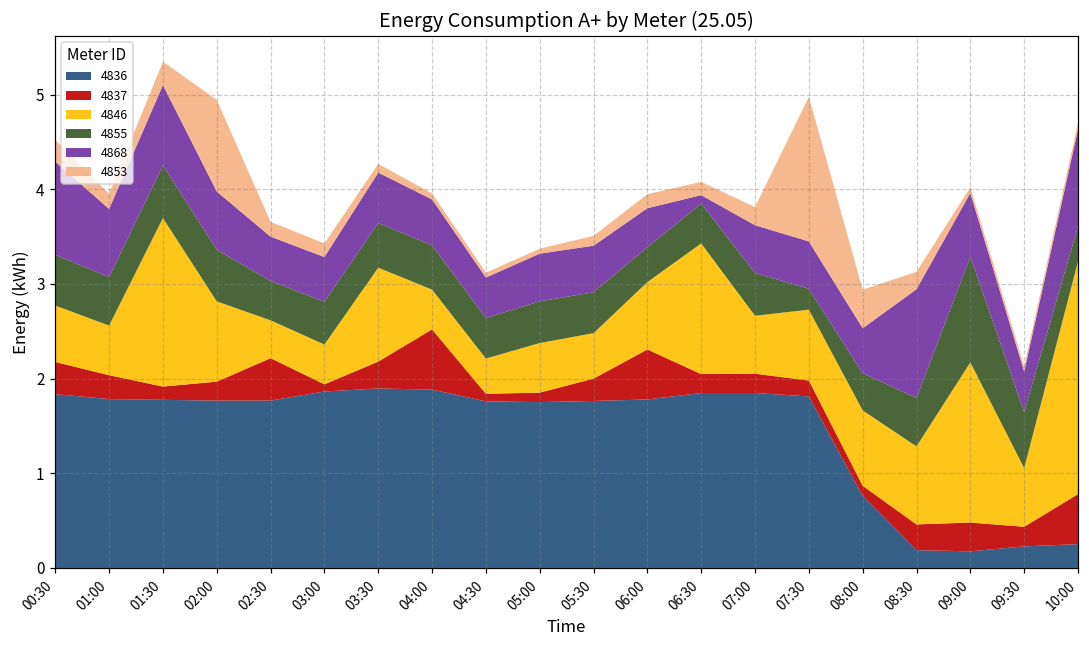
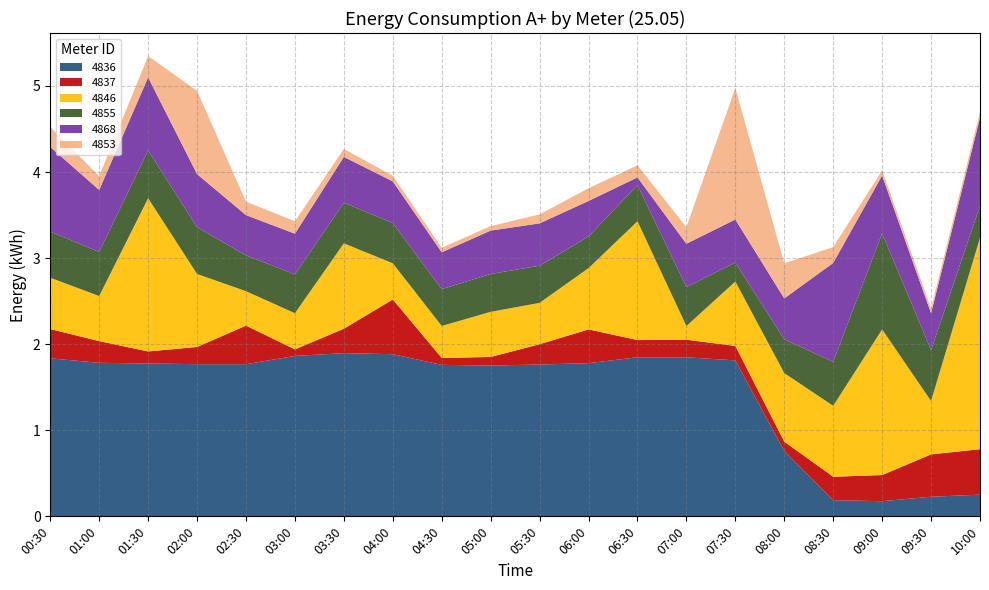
4837, 06:00: 0.5 -> 0.4
4846, 07:00: 0.6 -> 0.2
4837, 09:30: 0.2 -> 0.5
